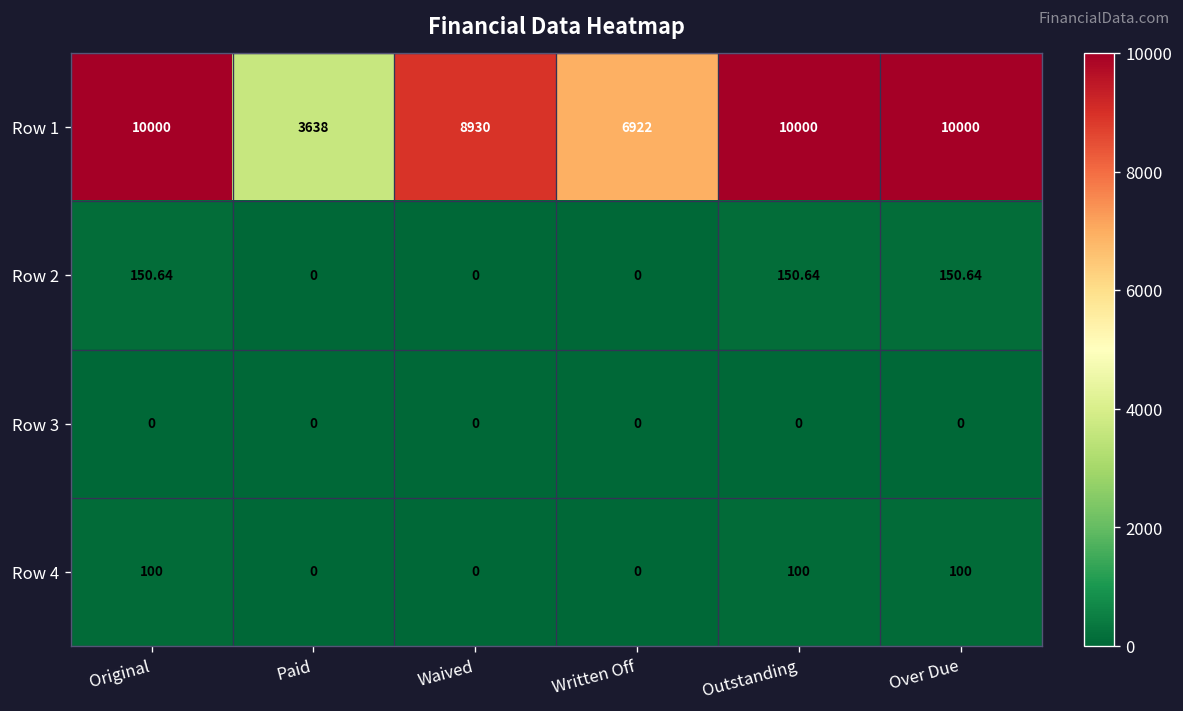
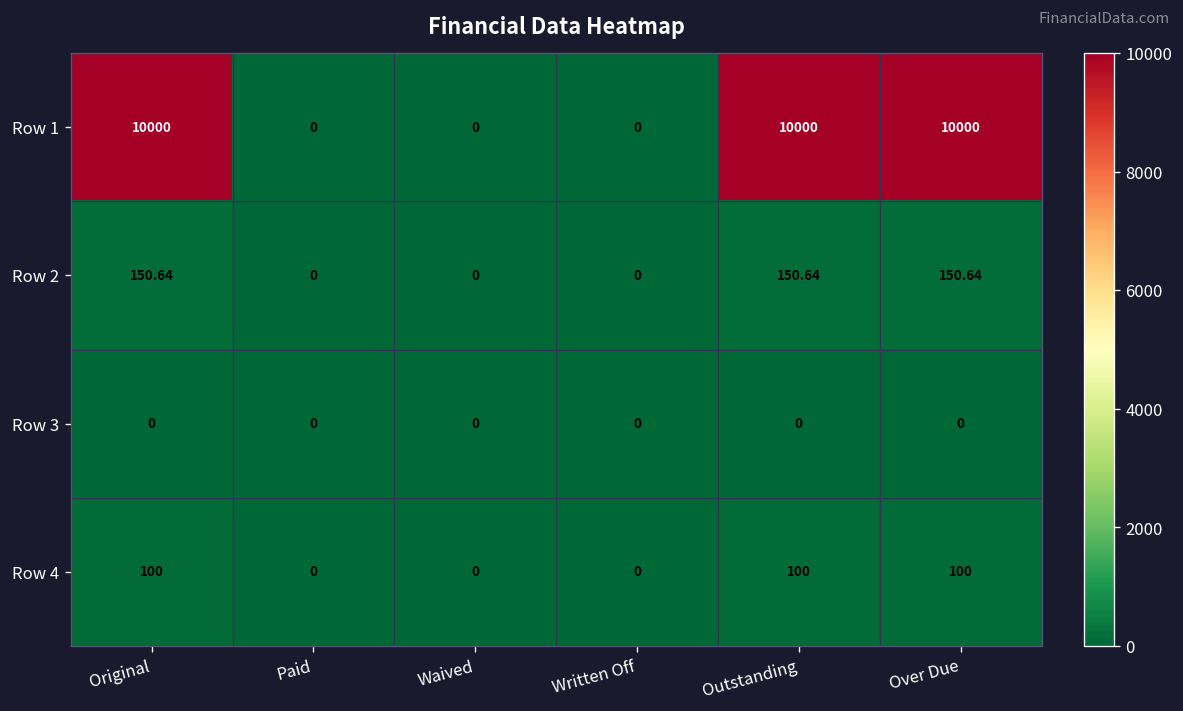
Row 1, Paid: 3638 -> 0
Row 1, Waived: 8930 -> 0
Row 1, Written Off: 6922 -> 0
